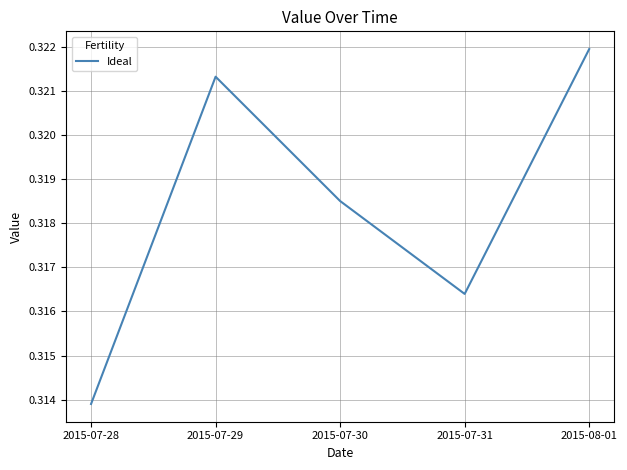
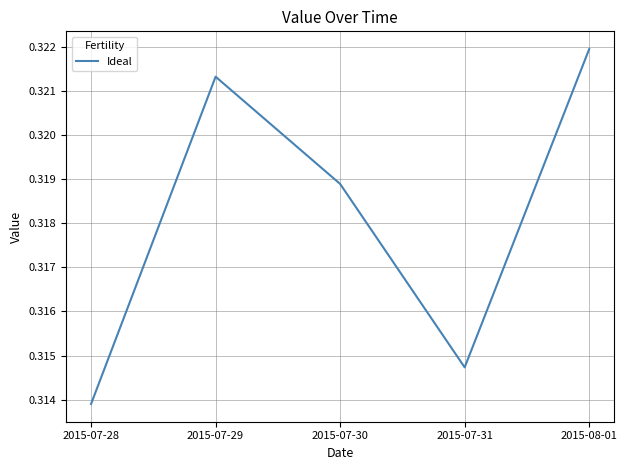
2015-07-30: 0.3185 -> 0.3189
2015-07-31: 0.3164 -> 0.3147
